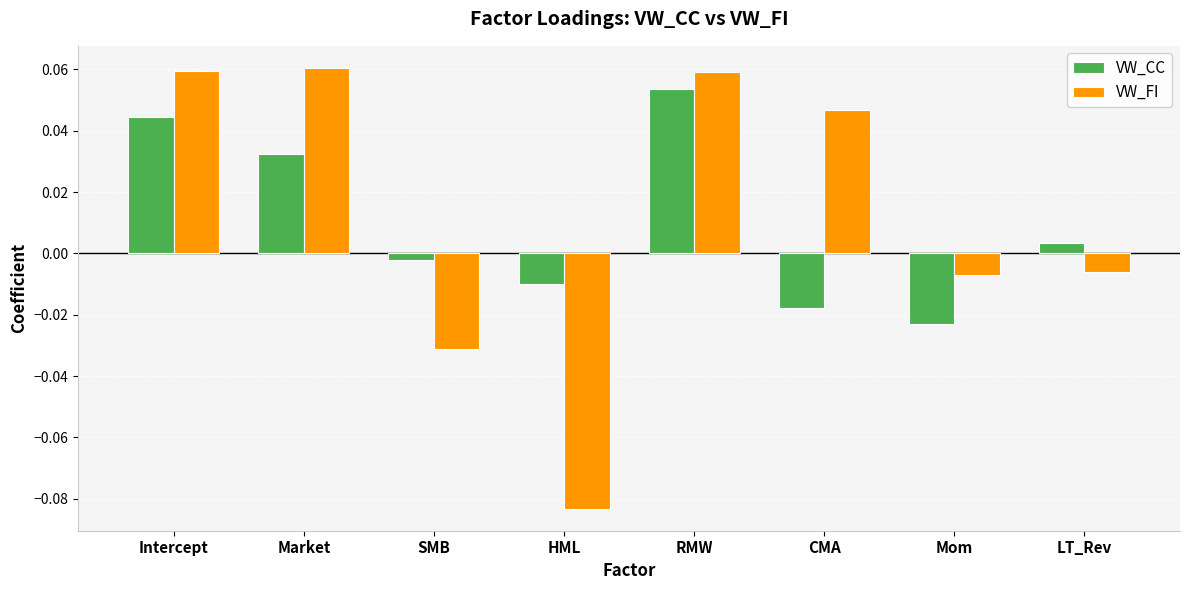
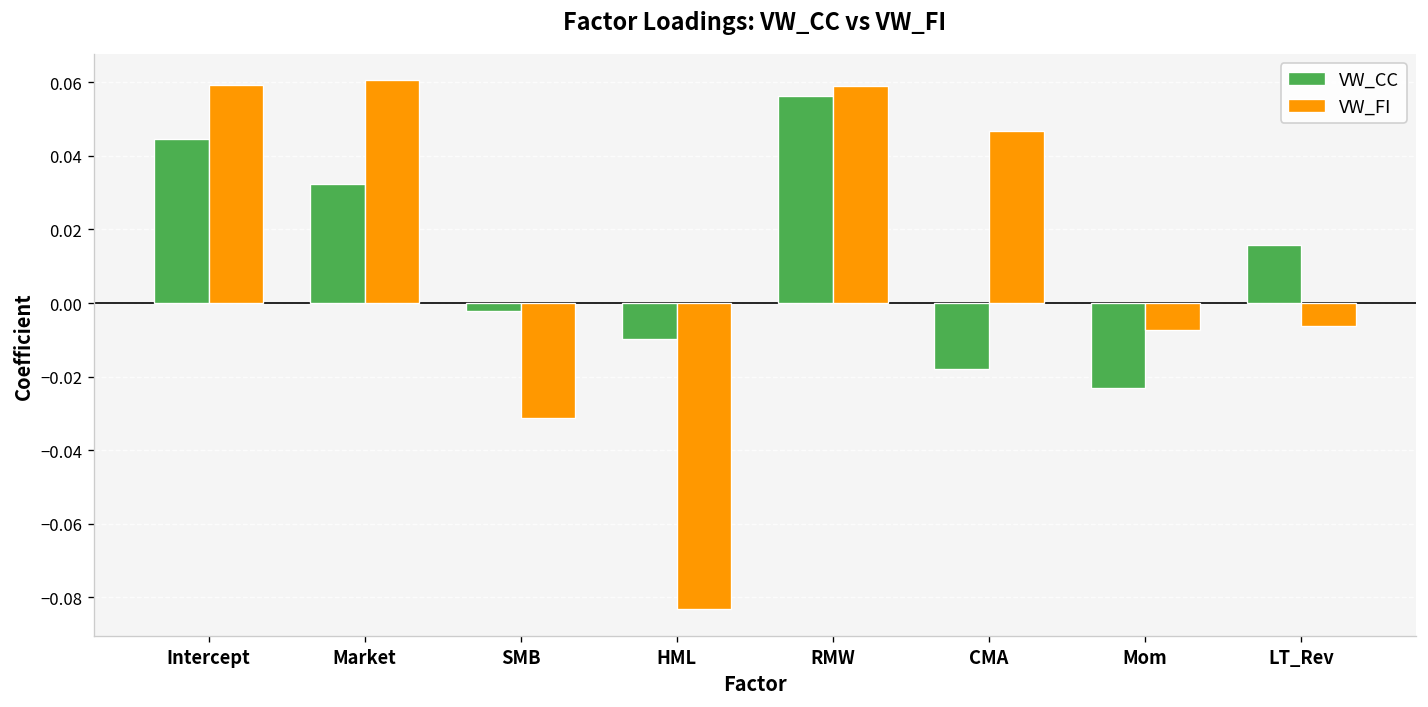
VW_CC, RMW: 0.054 -> 0.056
VW_CC, LT_Rev: 0.003 -> 0.016
